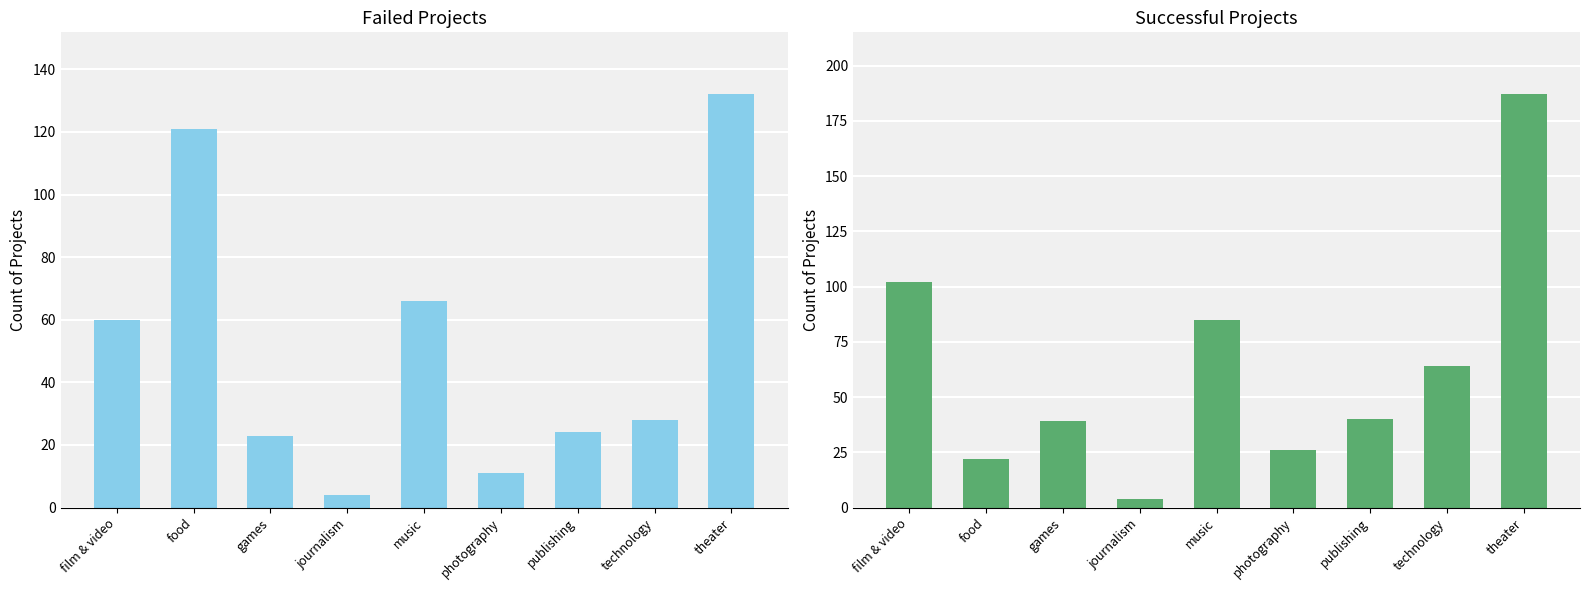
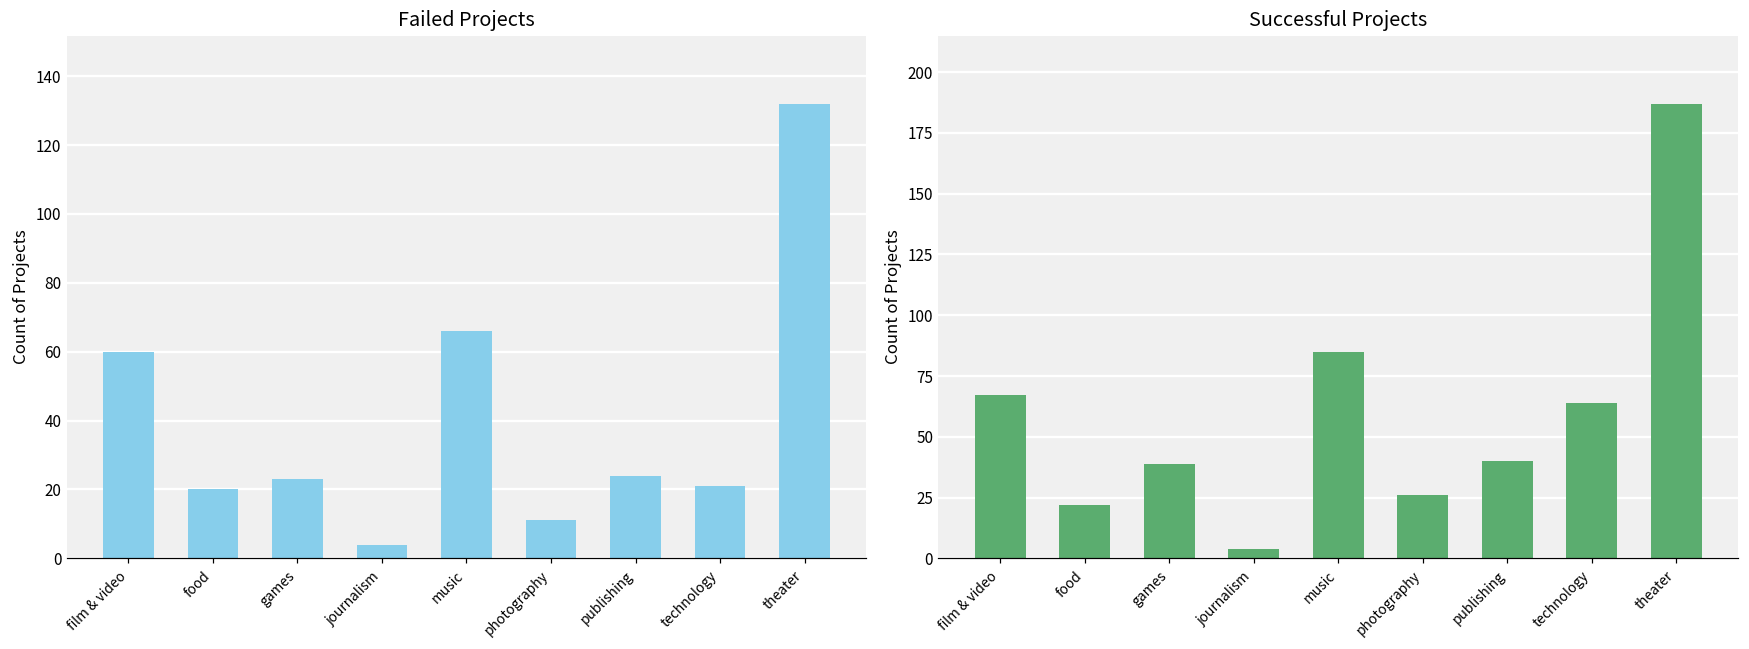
Failed Projects, food: 121 -> 20
Failed Projects, technology: 28 -> 21
Successful Projects, film & video: 102 -> 67
